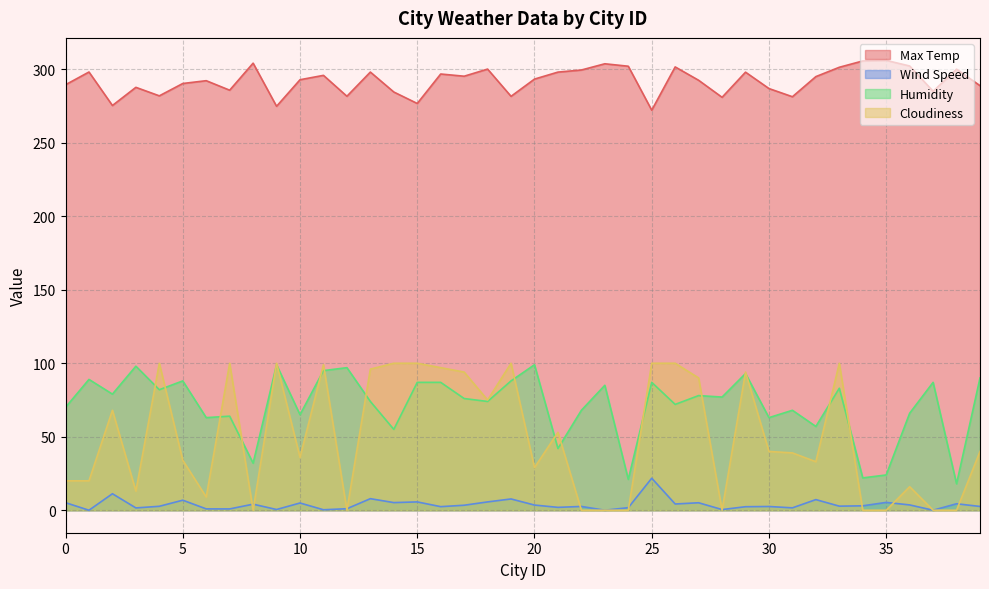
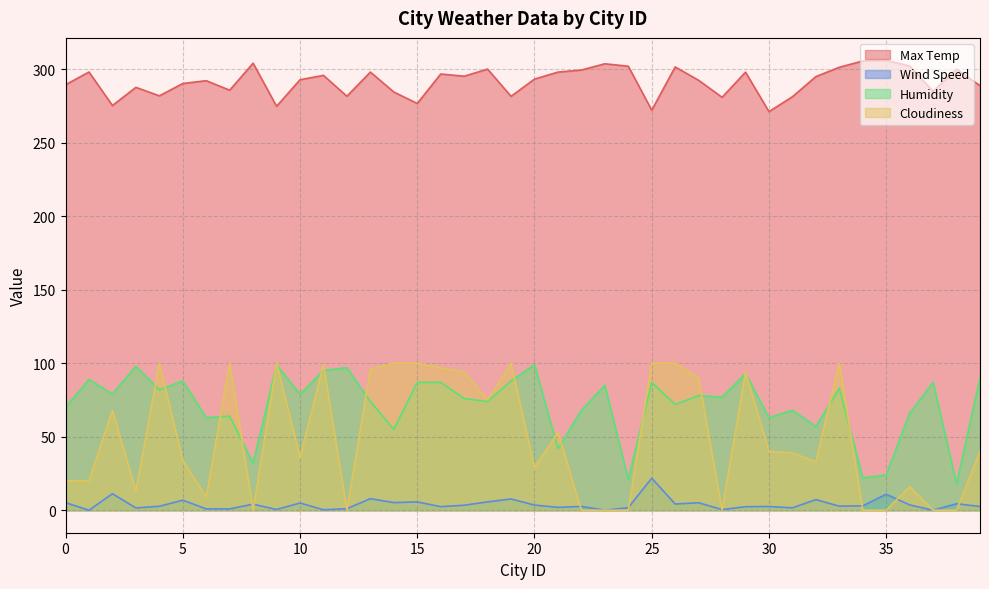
Humidity, 10: 65 -> 79
Max Temp, 30: 287 -> 271
Wind Speed, 35: 5 -> 11
